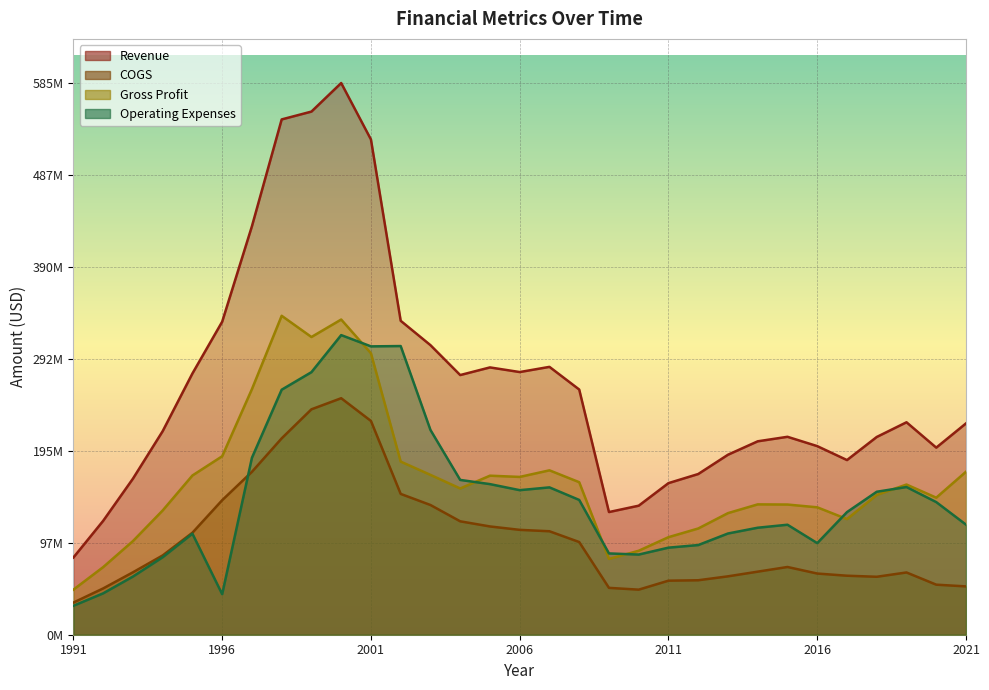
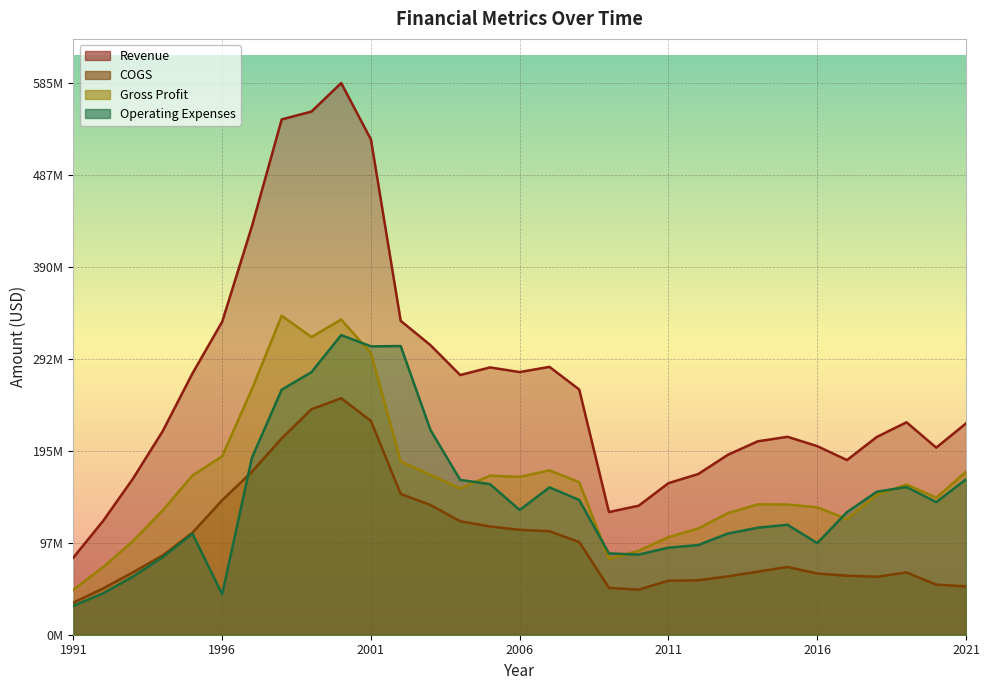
Operating Expenses, 2006: 150000000 -> 130000000
Operating Expenses, 2021: 120000000 -> 160000000
